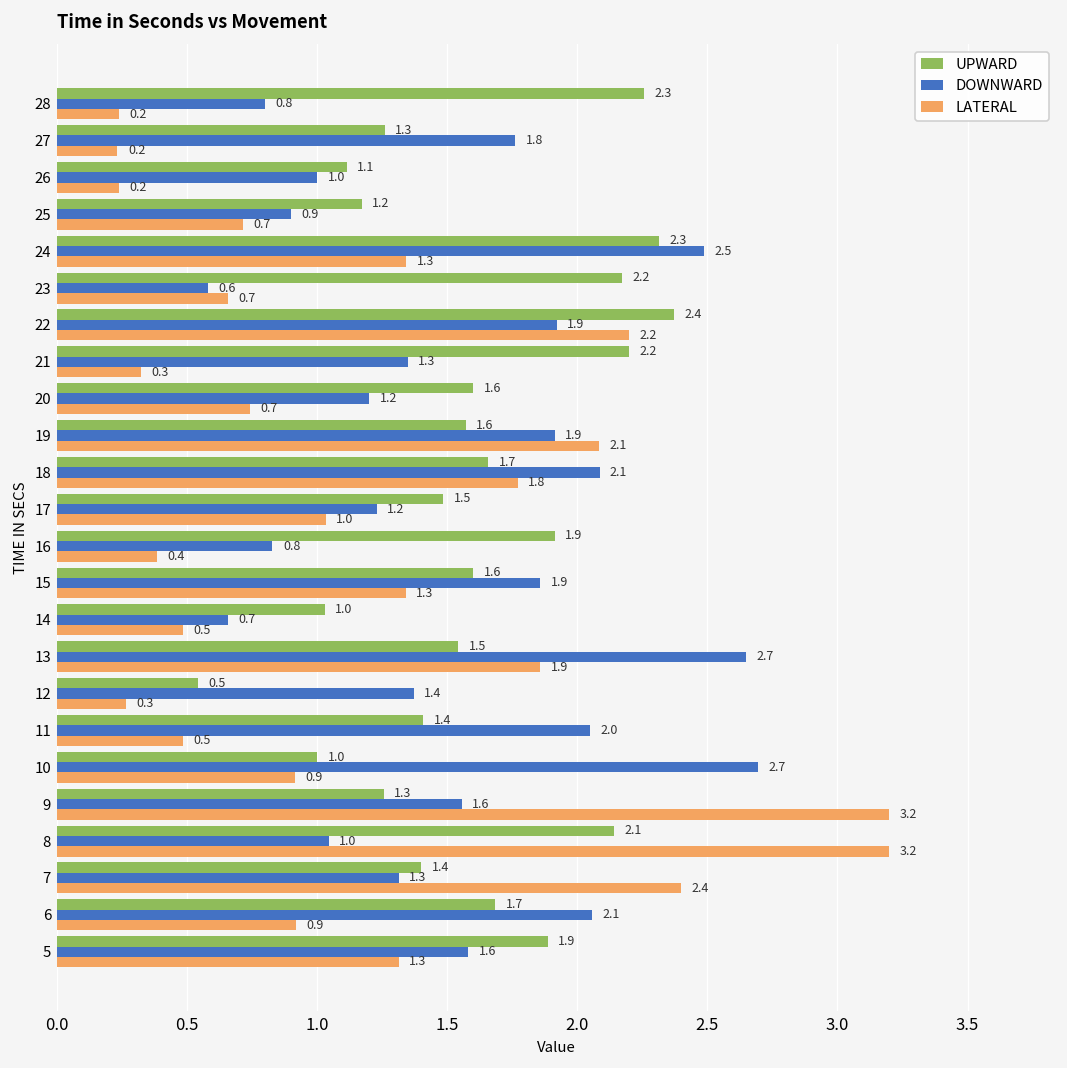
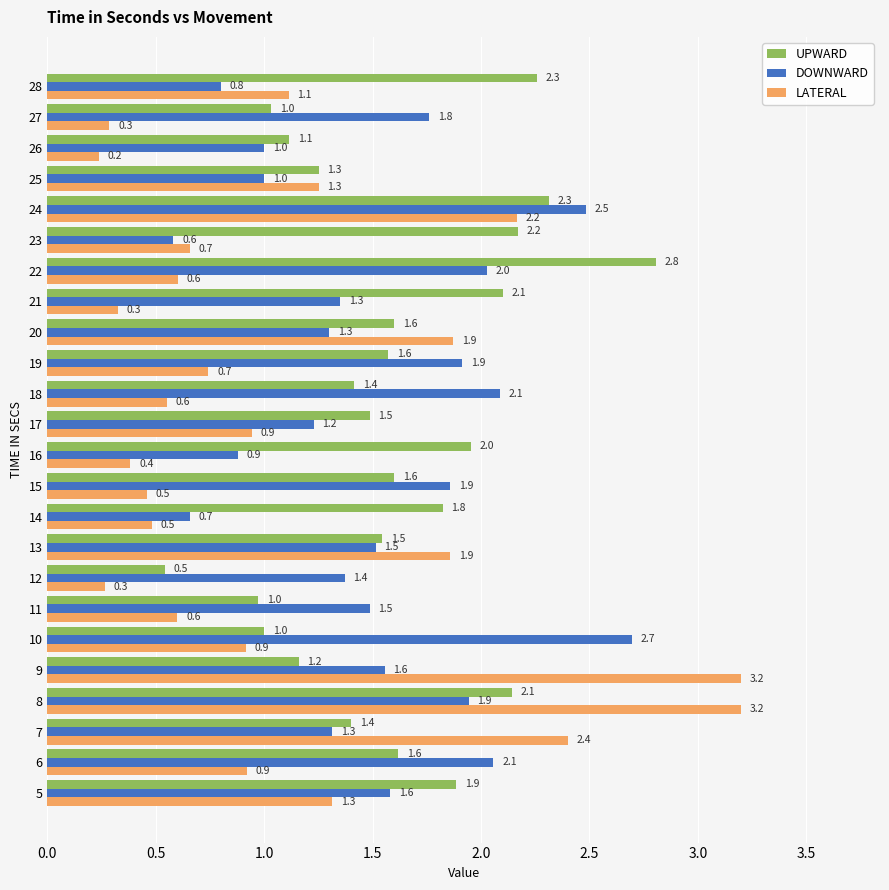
LATERAL, 28: 0.2 -> 1.1
UPWARD, 27: 1.3 -> 1.0
LATERAL, 27: 0.2 -> 0.3
UPWARD, 25: 1.2 -> 1.3
DOWNWARD, 25: 0.9 -> 1.0
LATERAL, 25: 0.7 -> 1.3
LATERAL, 24: 1.3 -> 2.2
UPWARD, 22: 2.4 -> 2.8
DOWNWARD, 22: 1.9 -> 2.0
LATERAL, 22: 2.2 -> 0.6
UPWARD, 21: 2.2 -> 2.1
DOWNWARD, 20: 1.2 -> 1.3
LATERAL, 20: 0.7 -> 1.9
LATERAL, 19: 2.1 -> 0.7
UPWARD, 18: 1.7 -> 1.4
LATERAL, 18: 1.8 -> 0.6
LATERAL, 17: 1.0 -> 0.9
UPWARD, 16: 1.9 -> 2.0
DOWNWARD, 16: 0.8 -> 0.9
LATERAL, 15: 1.3 -> 0.5
UPWARD, 14: 1.0 -> 1.8
DOWNWARD, 13: 2.7 -> 1.5
UPWARD, 11: 1.4 -> 1.0
DOWNWARD, 11: 2.0 -> 1.5
LATERAL, 11: 0.5 -> 0.6
UPWARD, 9: 1.3 -> 1.2
DOWNWARD, 8: 1.0 -> 1.9
UPWARD, 6: 1.7 -> 1.6
